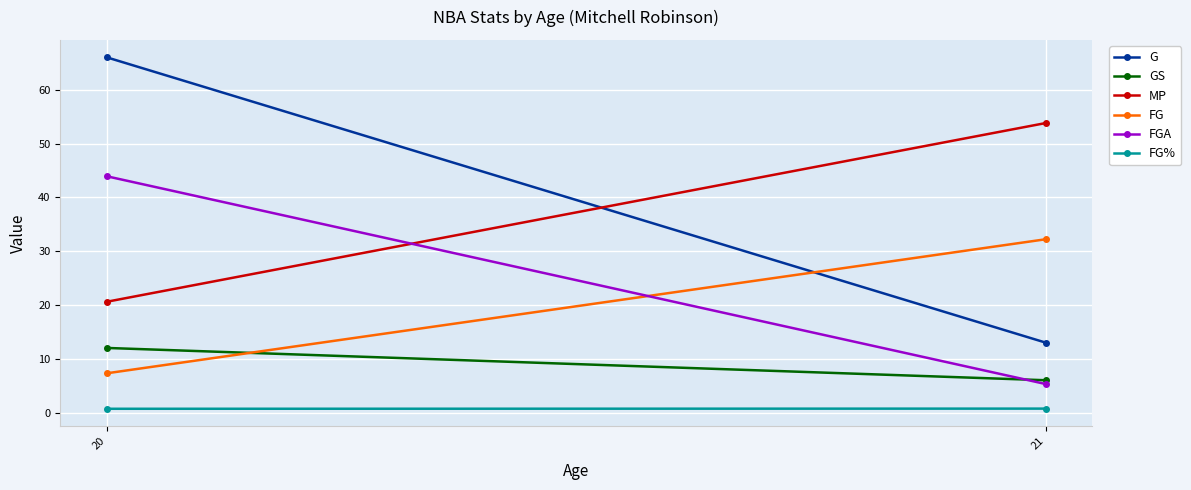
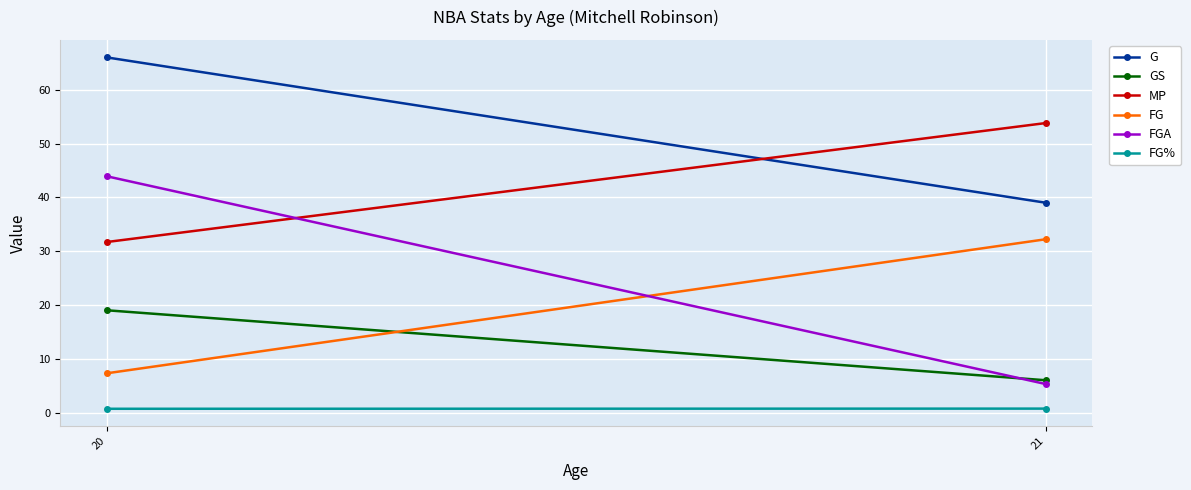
GS, 20: 12 -> 19
MP, 20: 21 -> 32
G, 21: 13 -> 39
